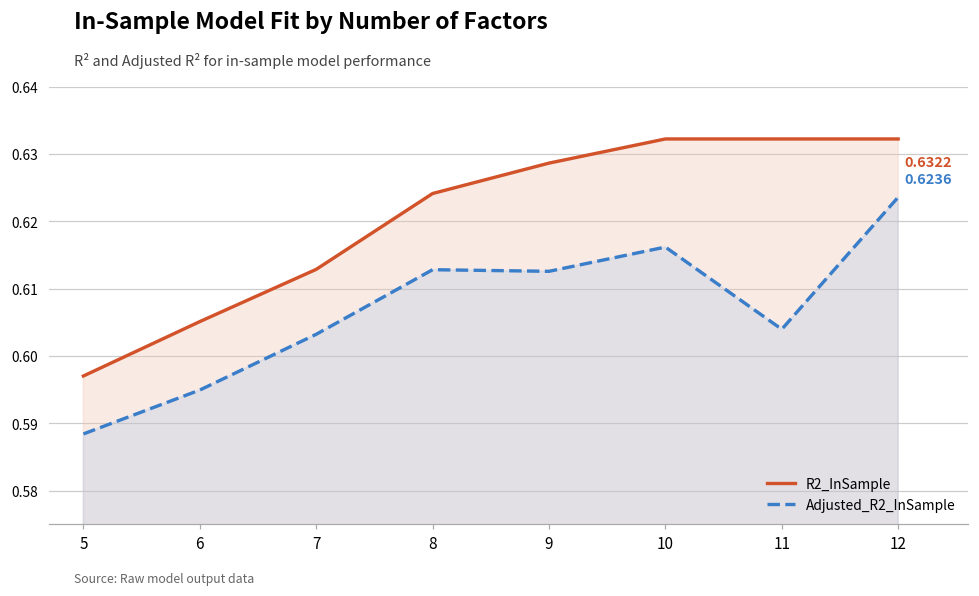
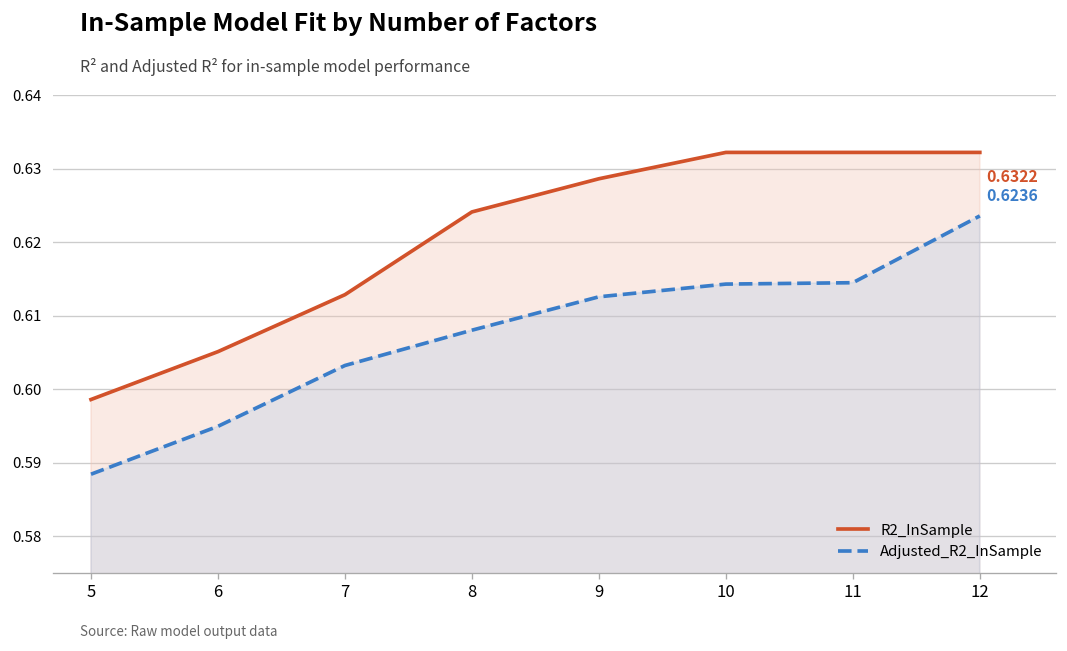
R2_InSample, 5: 0.597 -> 0.599
Adjusted_R2_InSample, 8: 0.613 -> 0.608
Adjusted_R2_InSample, 10: 0.616 -> 0.614
Adjusted_R2_InSample, 11: 0.604 -> 0.614
